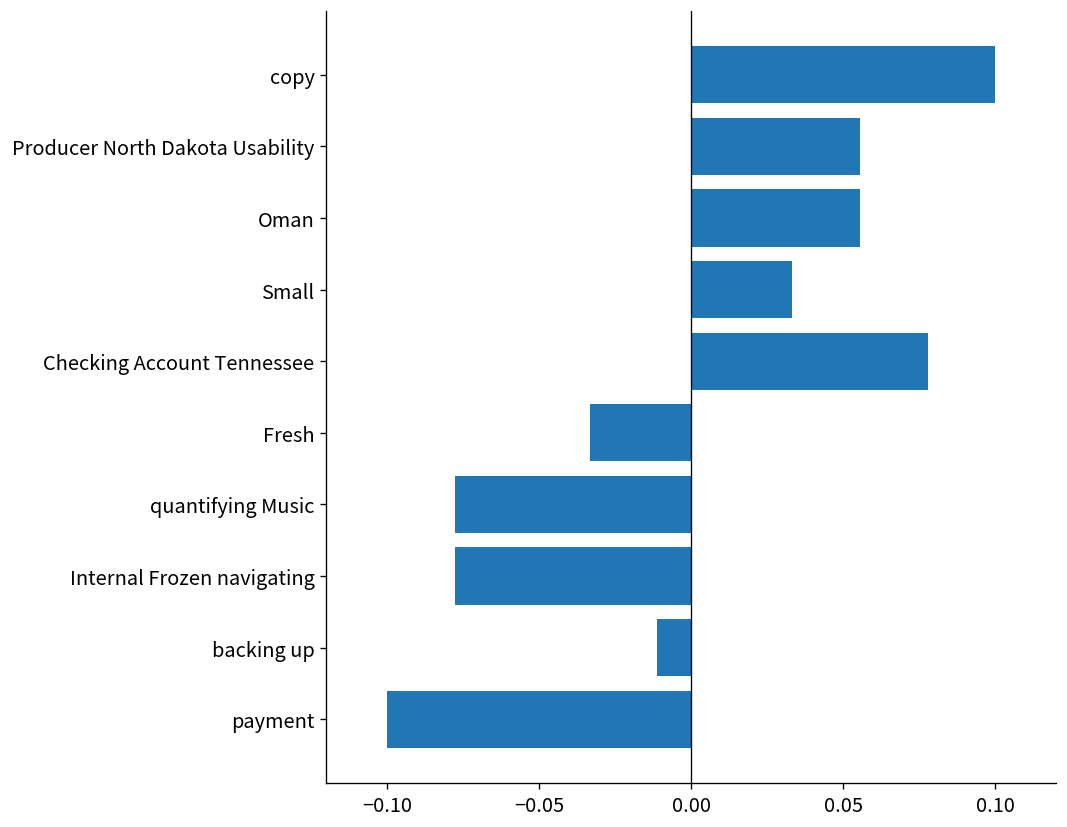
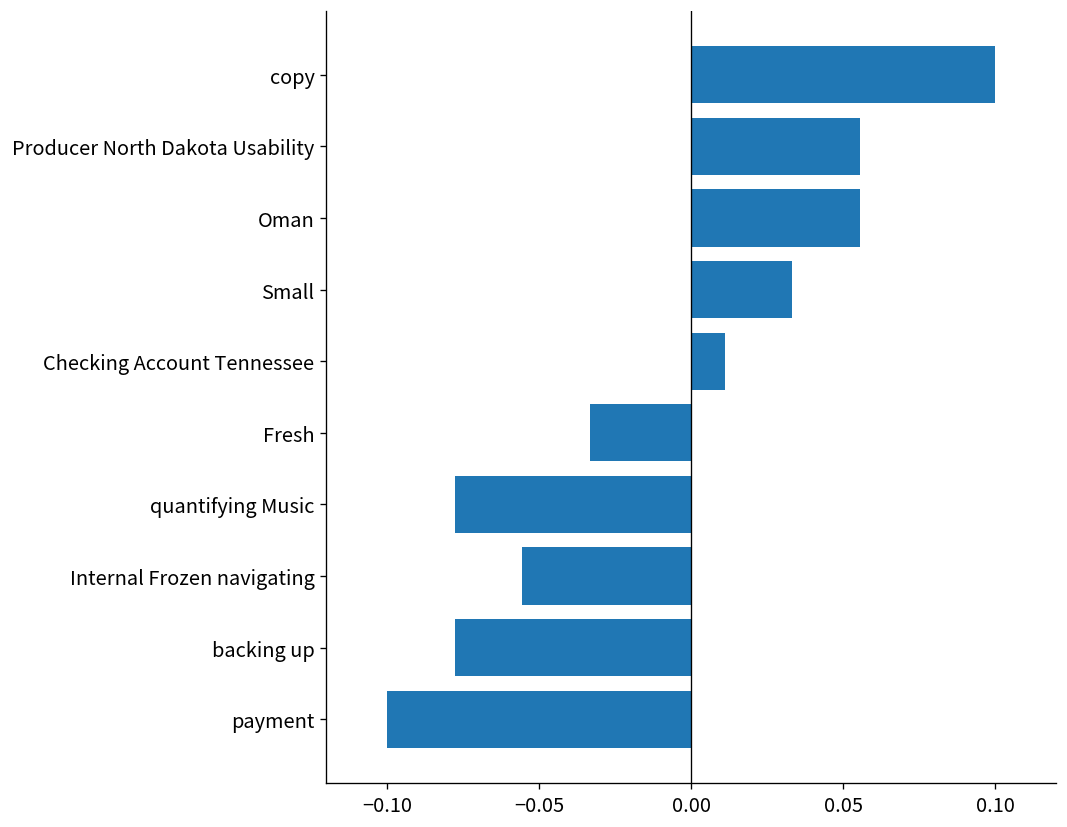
Checking Account Tennessee: 0.078 -> 0.011
Internal Frozen navigating: -0.078 -> -0.056
backing up: -0.011 -> -0.078
